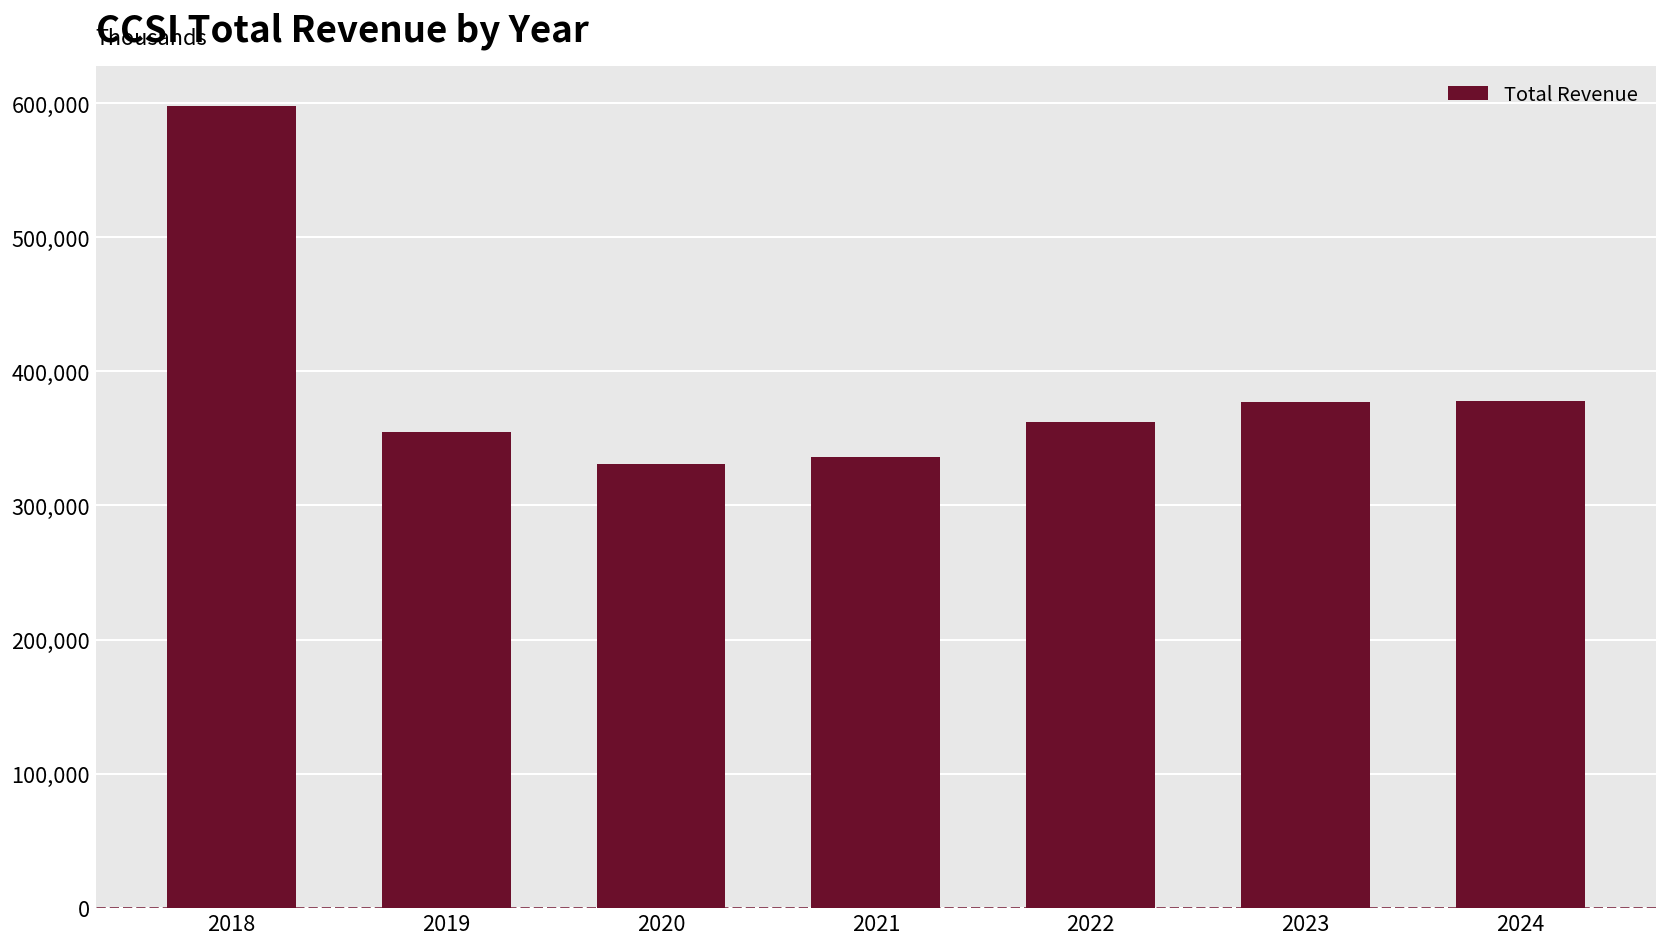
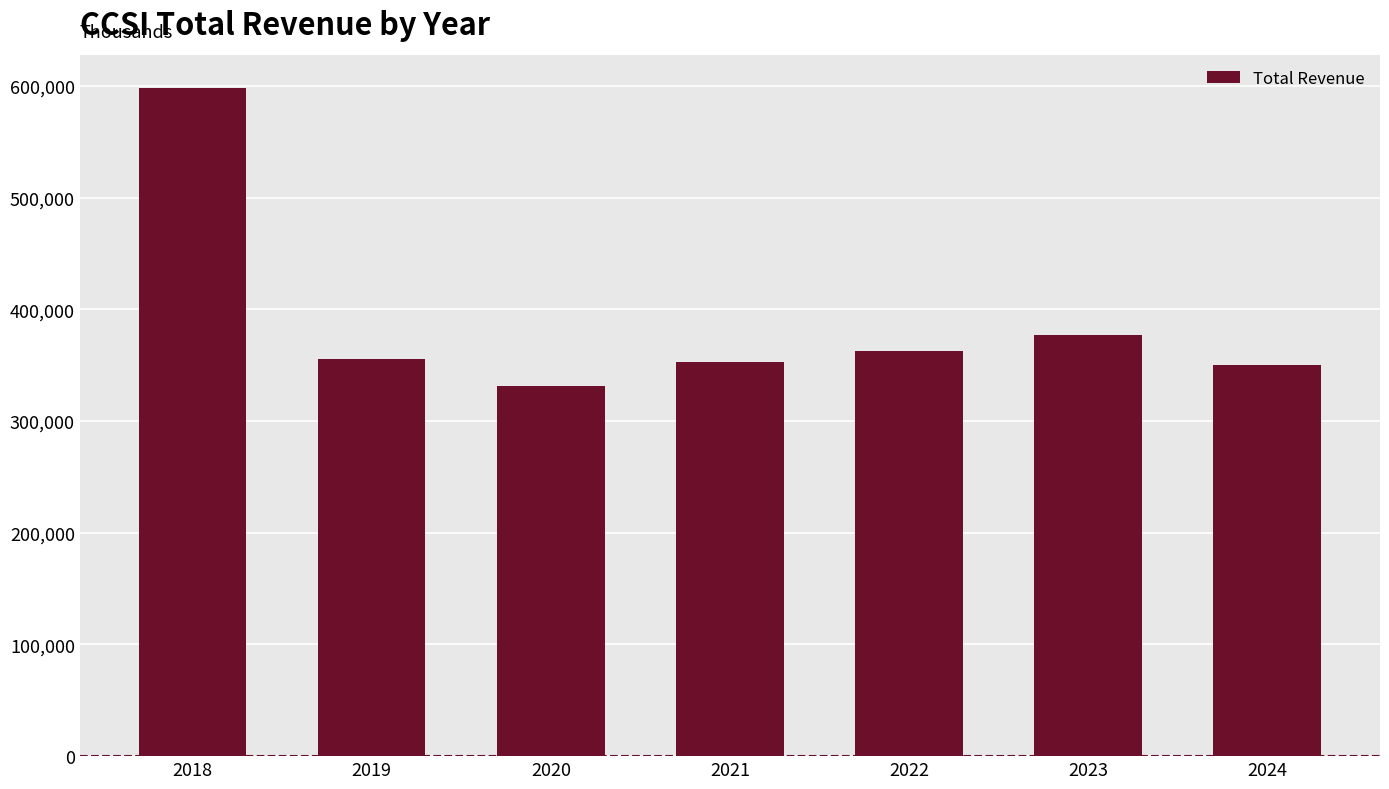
2021: 336,000 -> 353,000
2024: 378,000 -> 350,000
